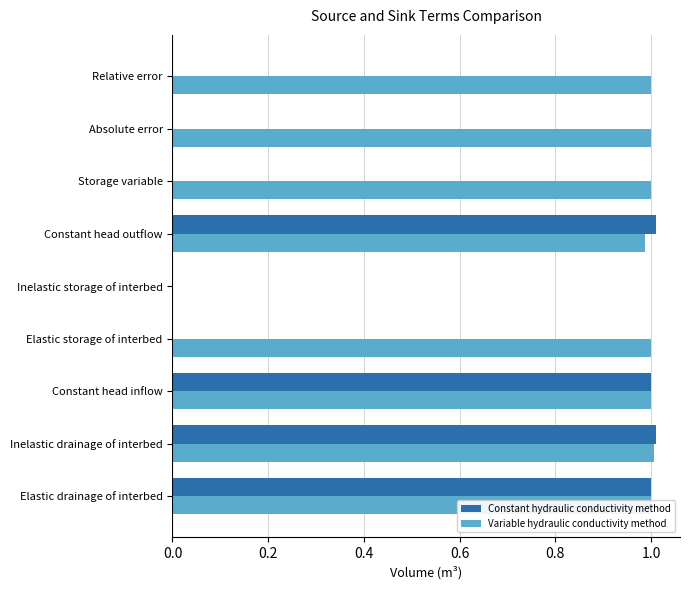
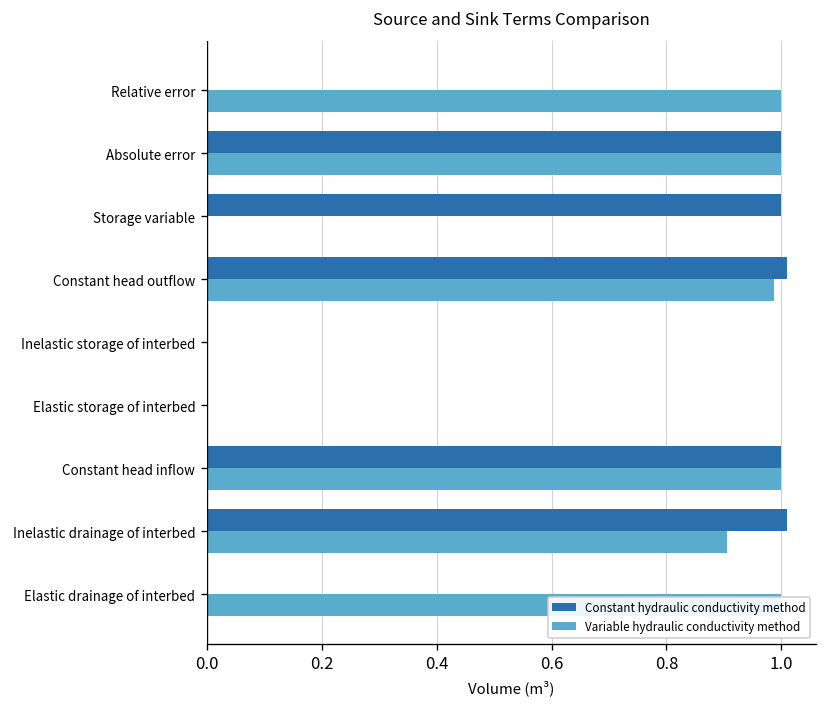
Constant hydraulic conductivity method, Absolute error: 0 -> 1
Constant hydraulic conductivity method, Storage variable: 0 -> 1
Variable hydraulic conductivity method, Storage variable: 1 -> 0
Variable hydraulic conductivity method, Elastic storage of interbed: 1 -> 0
Variable hydraulic conductivity method, Inelastic drainage of interbed: 1.01 -> 0.91
Constant hydraulic conductivity method, Elastic drainage of interbed: 1 -> 0
